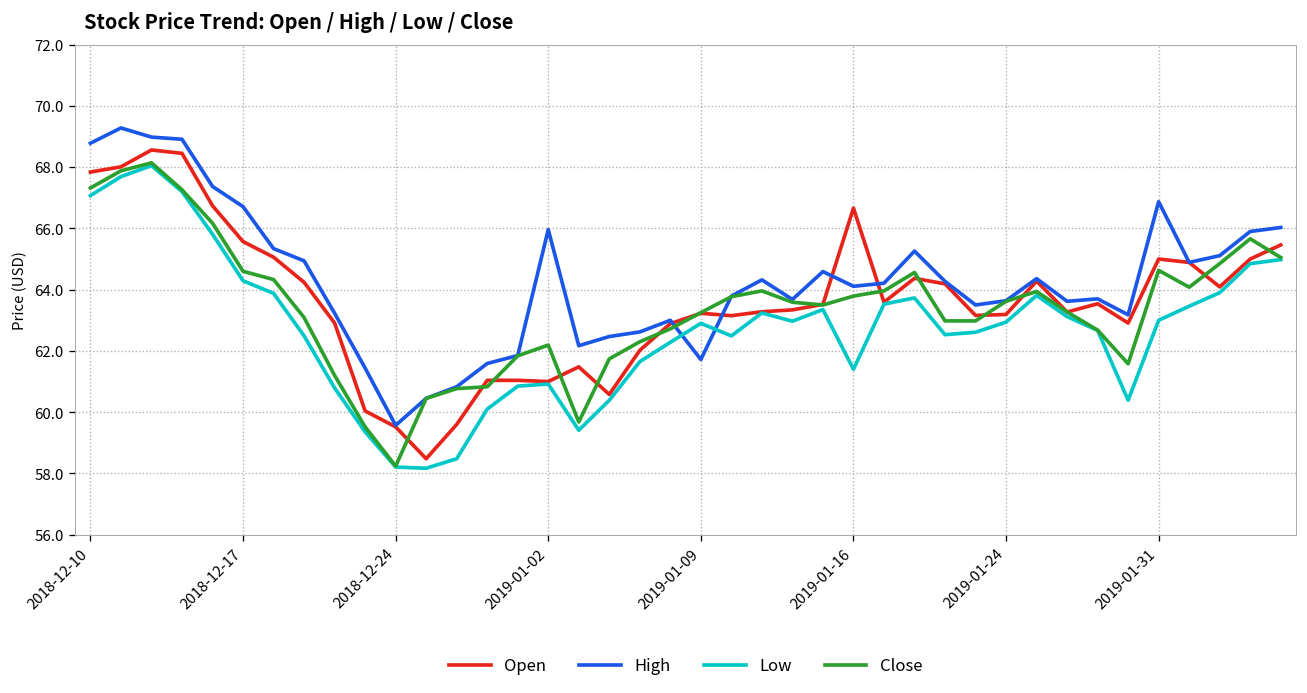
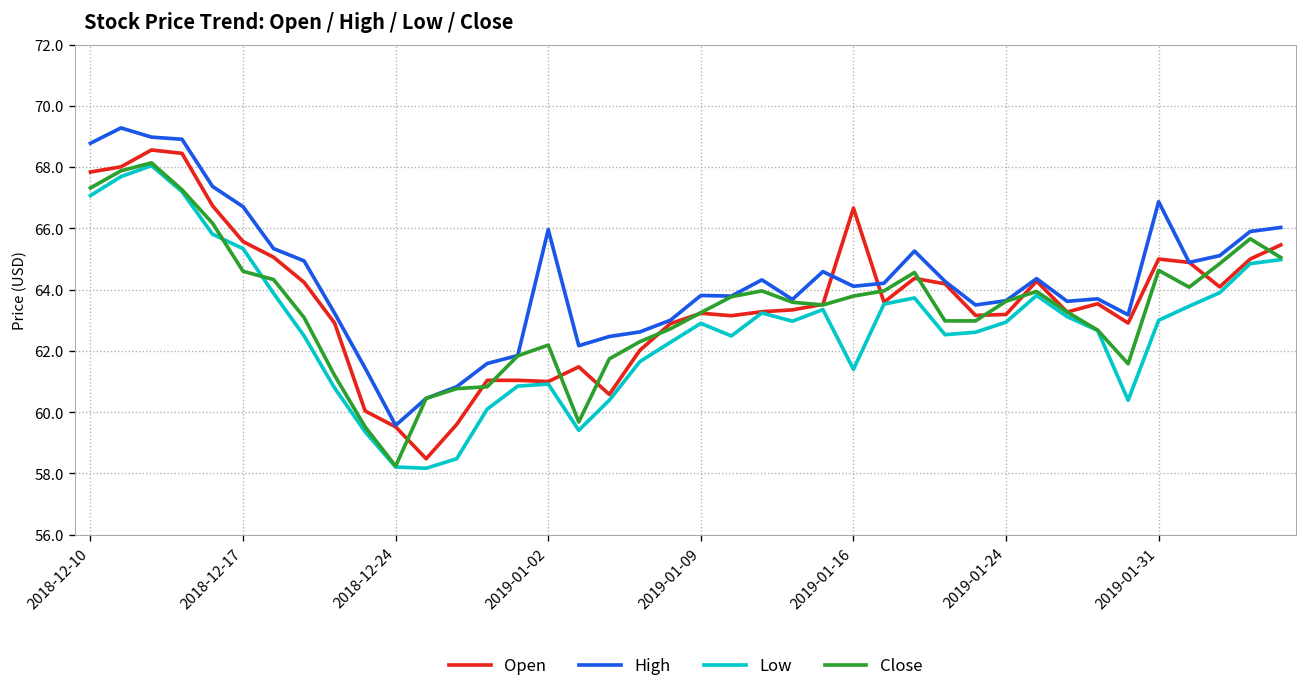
Low, 2018-12-17: 64.3 -> 65.3
High, 2019-01-09: 61.7 -> 63.8
